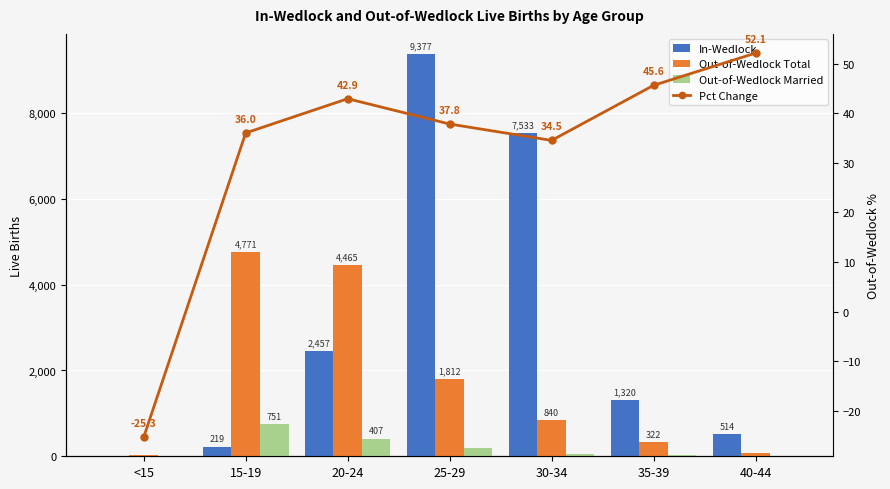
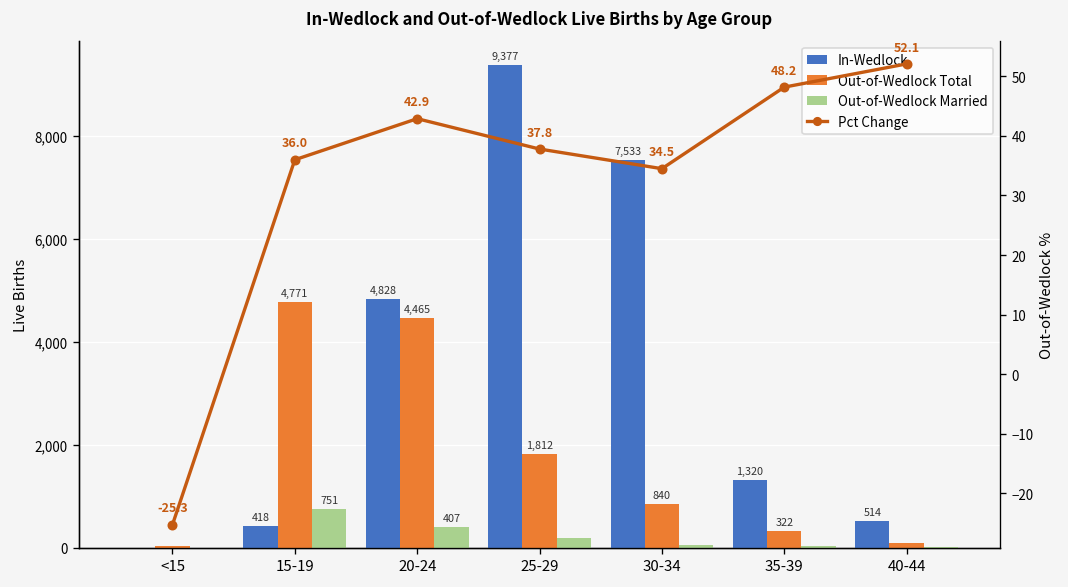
In-Wedlock, 15-19: 219 -> 418
In-Wedlock, 20-24: 2,457 -> 4,828
Pct Change, 35-39: 45.6 -> 48.2
